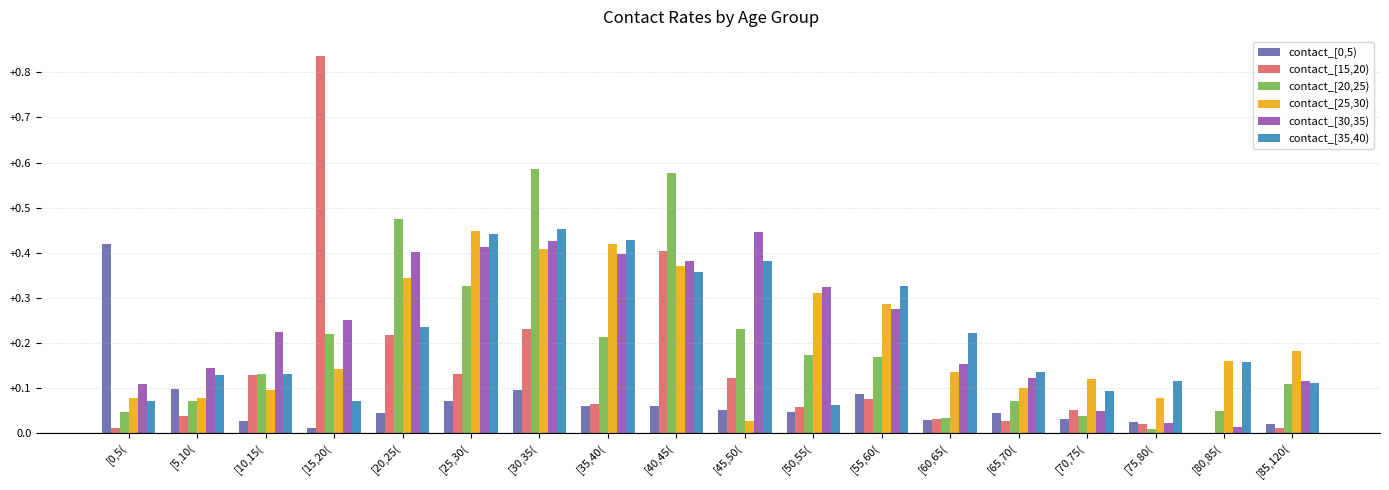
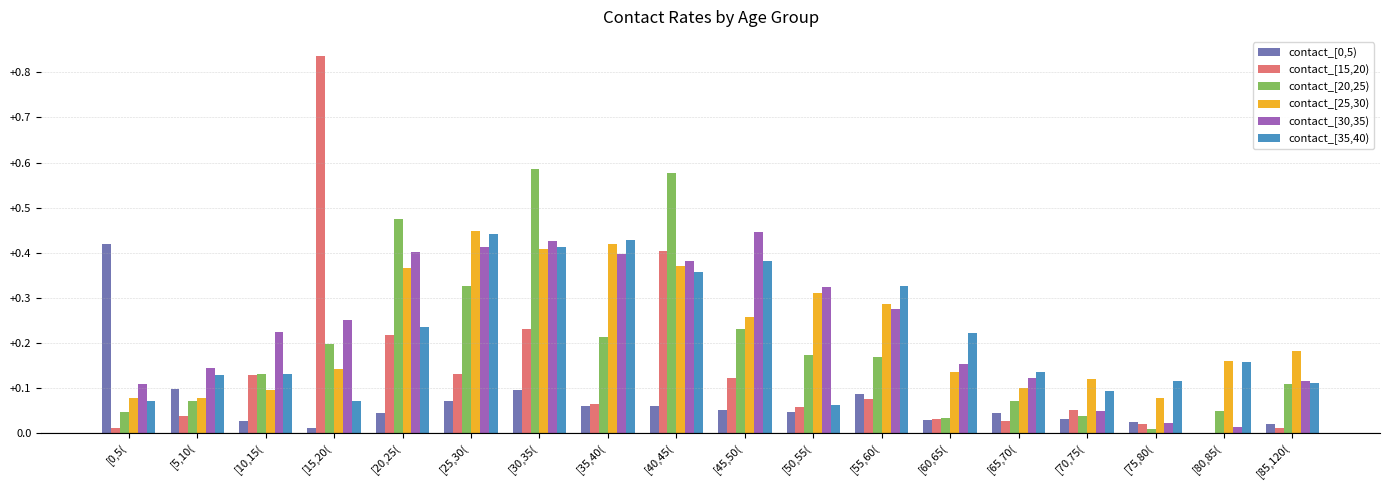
contact_[20,25), [15,20(: +0.22 -> +0.20
contact_[25,30), [20,25(: +0.34 -> +0.37
contact_[35,40), [30,35(: +0.45 -> +0.41
contact_[25,30), [45,50(: +0.03 -> +0.26
